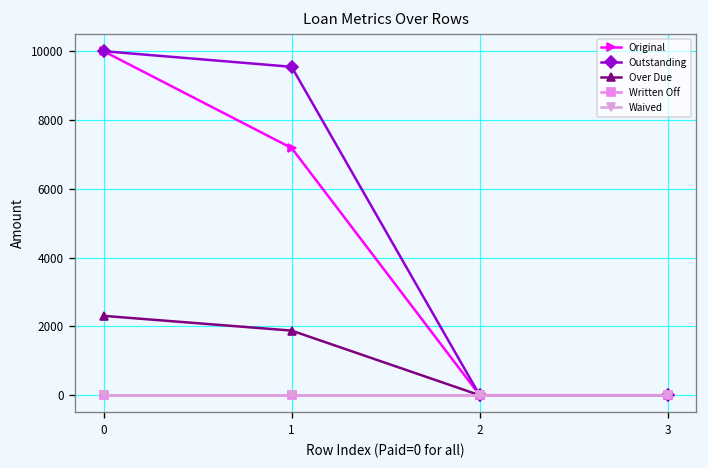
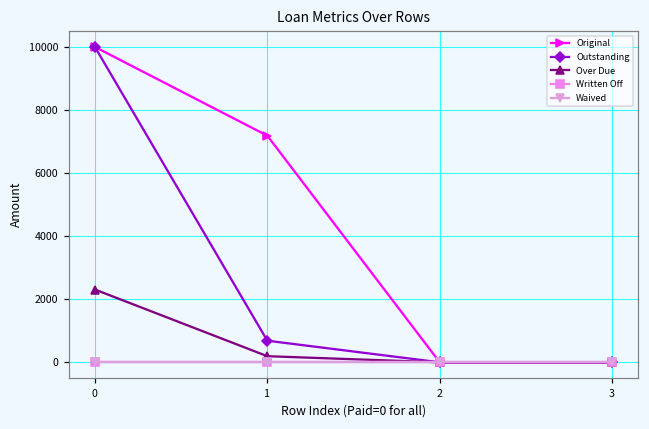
Outstanding, 1: 9500 -> 700
Over Due, 1: 1900 -> 200
